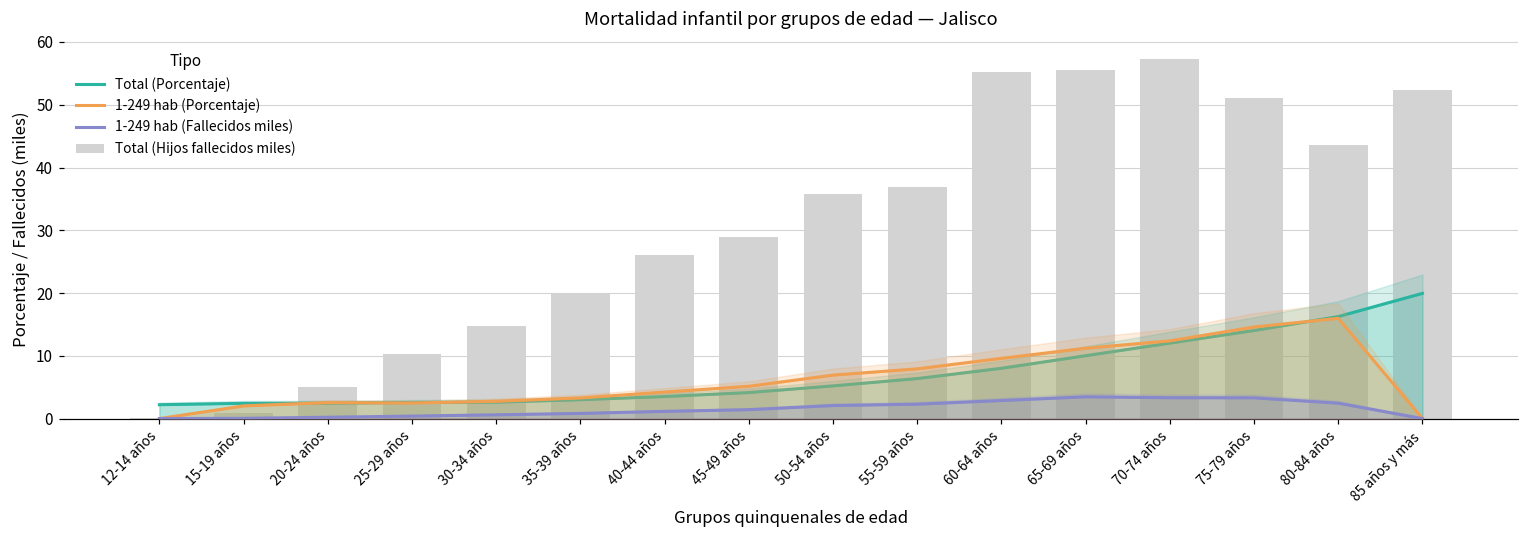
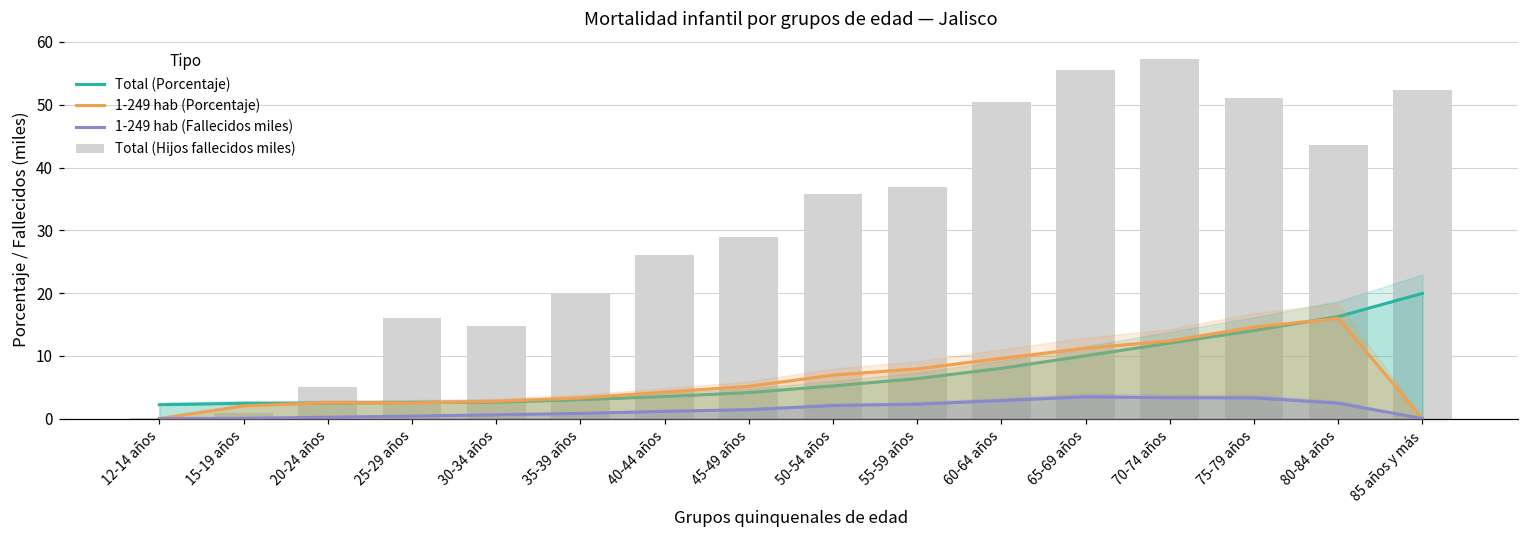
Total (Hijos fallecidos miles), 25-29 años: 10 -> 16
Total (Hijos fallecidos miles), 60-64 años: 55 -> 50
